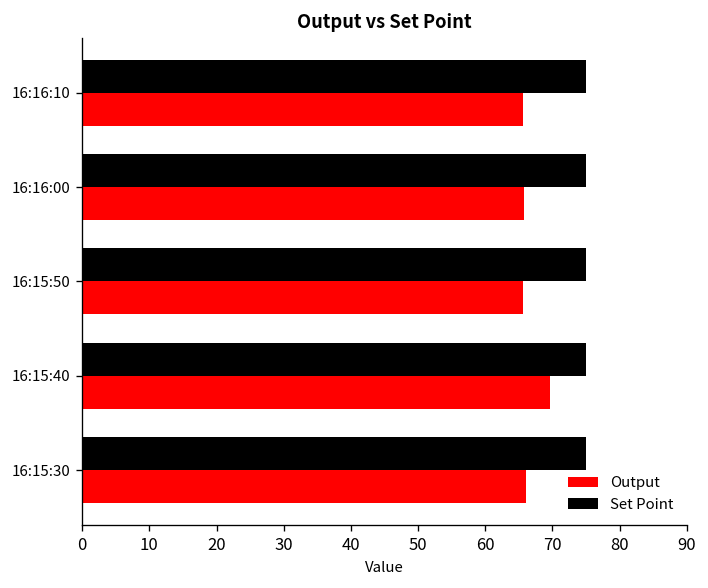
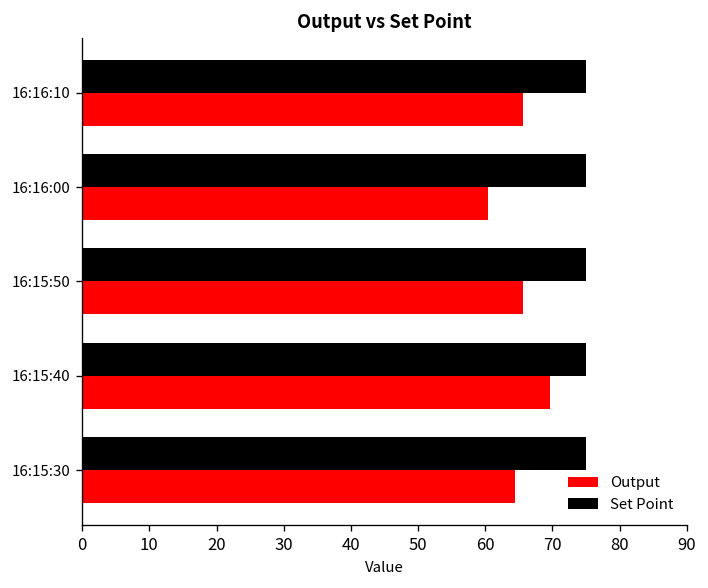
Output, 16:16:00: 66 -> 60
Output, 16:15:30: 66 -> 65
